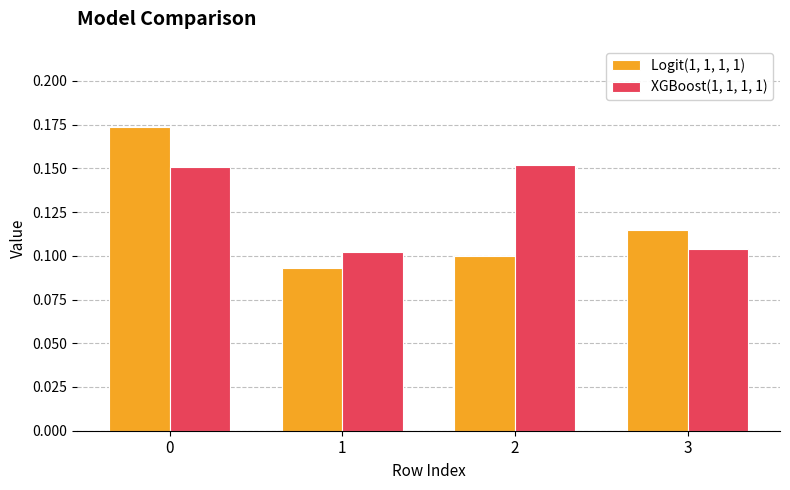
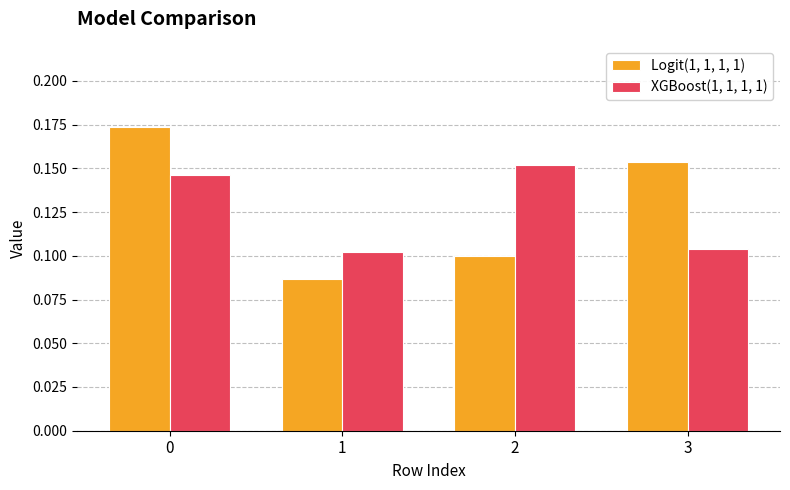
XGBoost(1, 1, 1, 1), 0: 0.151 -> 0.146
Logit(1, 1, 1, 1), 1: 0.093 -> 0.087
Logit(1, 1, 1, 1), 3: 0.114 -> 0.153
